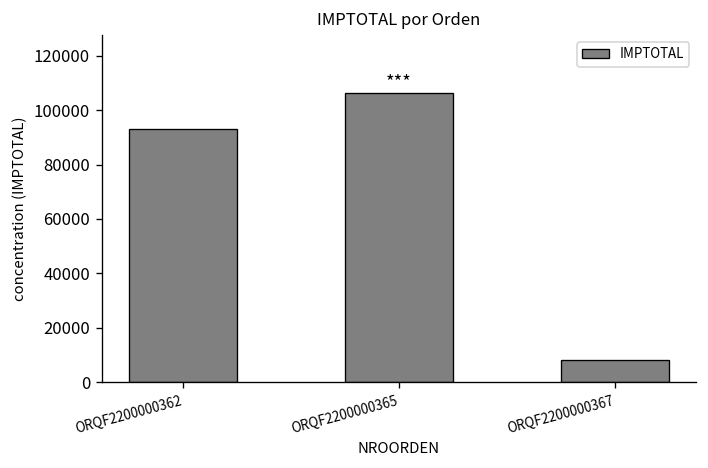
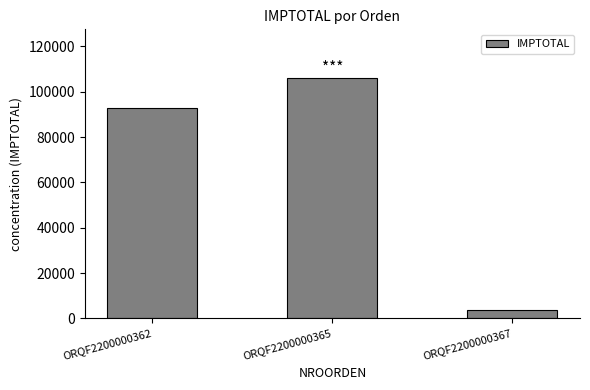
ORQF2200000367: 8000 -> 4000
